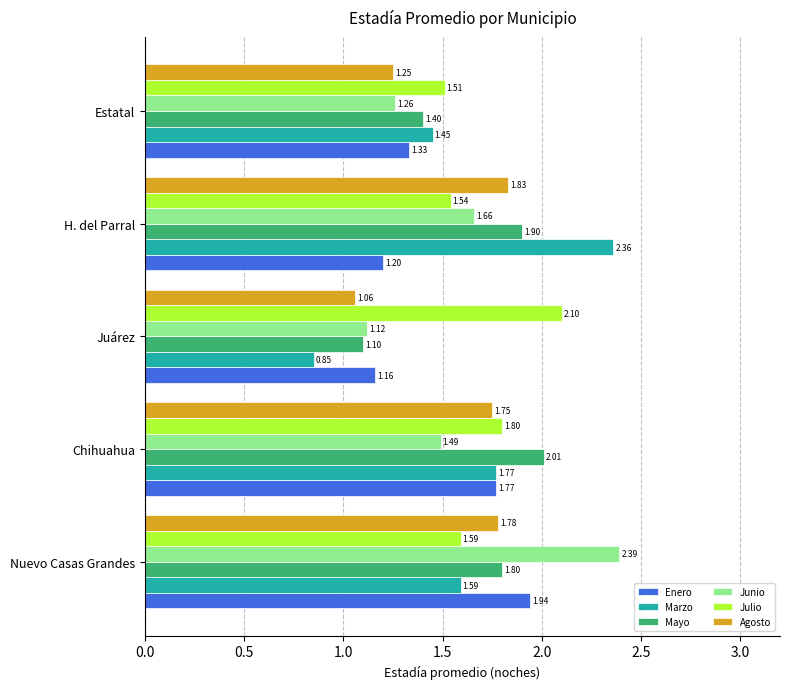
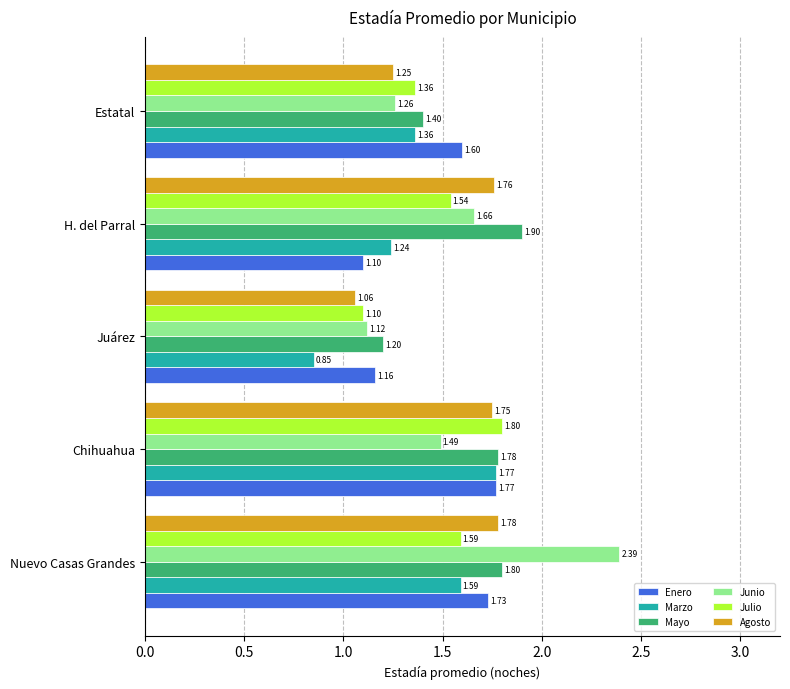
Julio, Estatal: 1.51 -> 1.36
Marzo, Estatal: 1.45 -> 1.36
Enero, Estatal: 1.33 -> 1.60
Agosto, H. del Parral: 1.83 -> 1.76
Marzo, H. del Parral: 2.36 -> 1.24
Enero, H. del Parral: 1.20 -> 1.10
Julio, Juárez: 2.10 -> 1.10
Mayo, Juárez: 1.10 -> 1.20
Mayo, Chihuahua: 2.01 -> 1.78
Enero, Nuevo Casas Grandes: 1.94 -> 1.73
